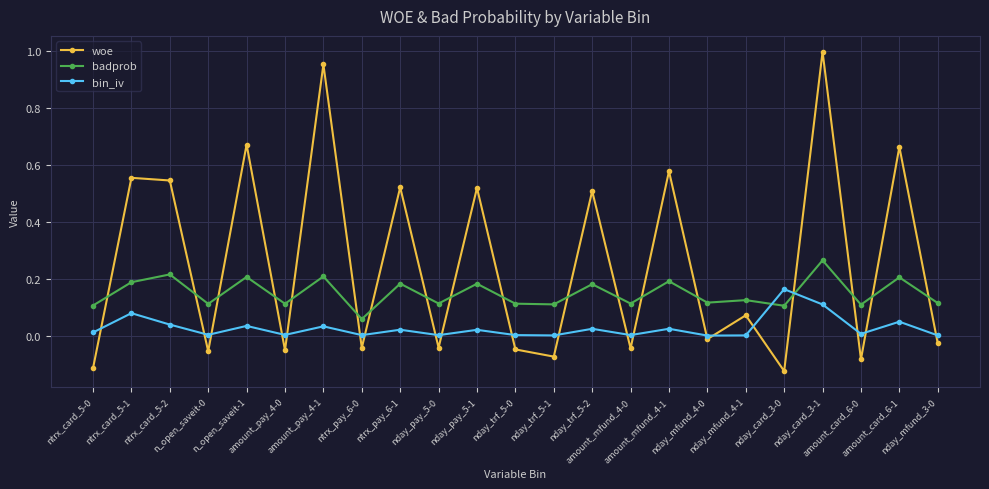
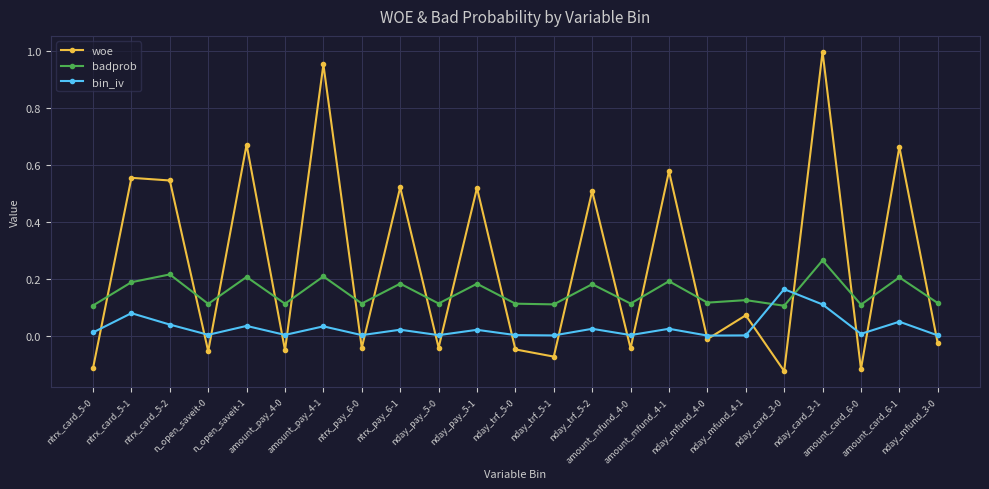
badprob, ntrx_pay_6-0: 0.06 -> 0.11
woe, amount_card_6-0: -0.08 -> -0.12
